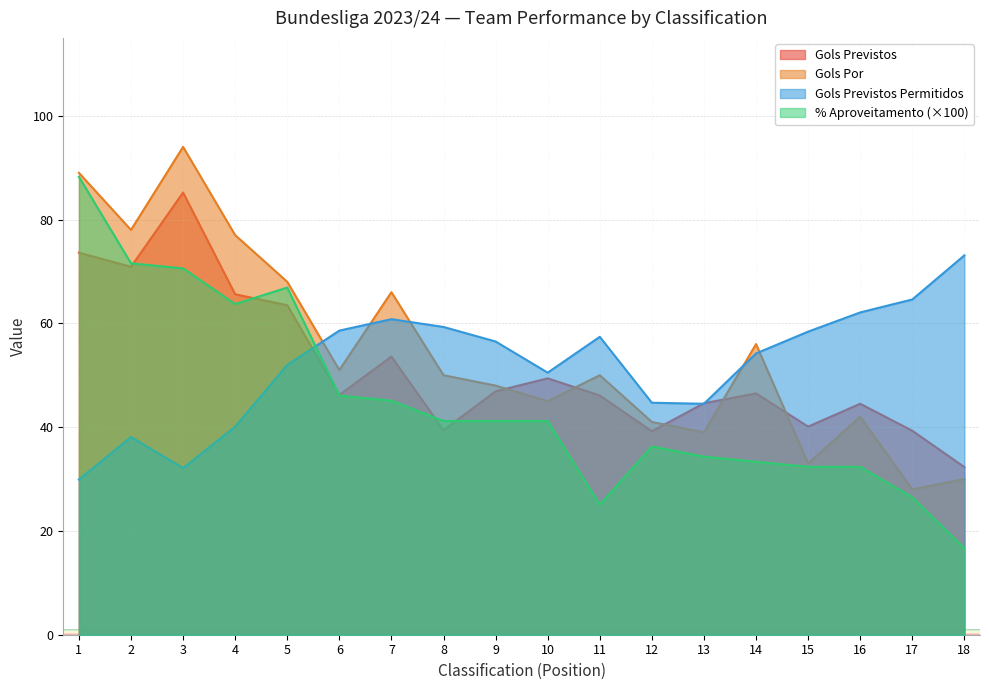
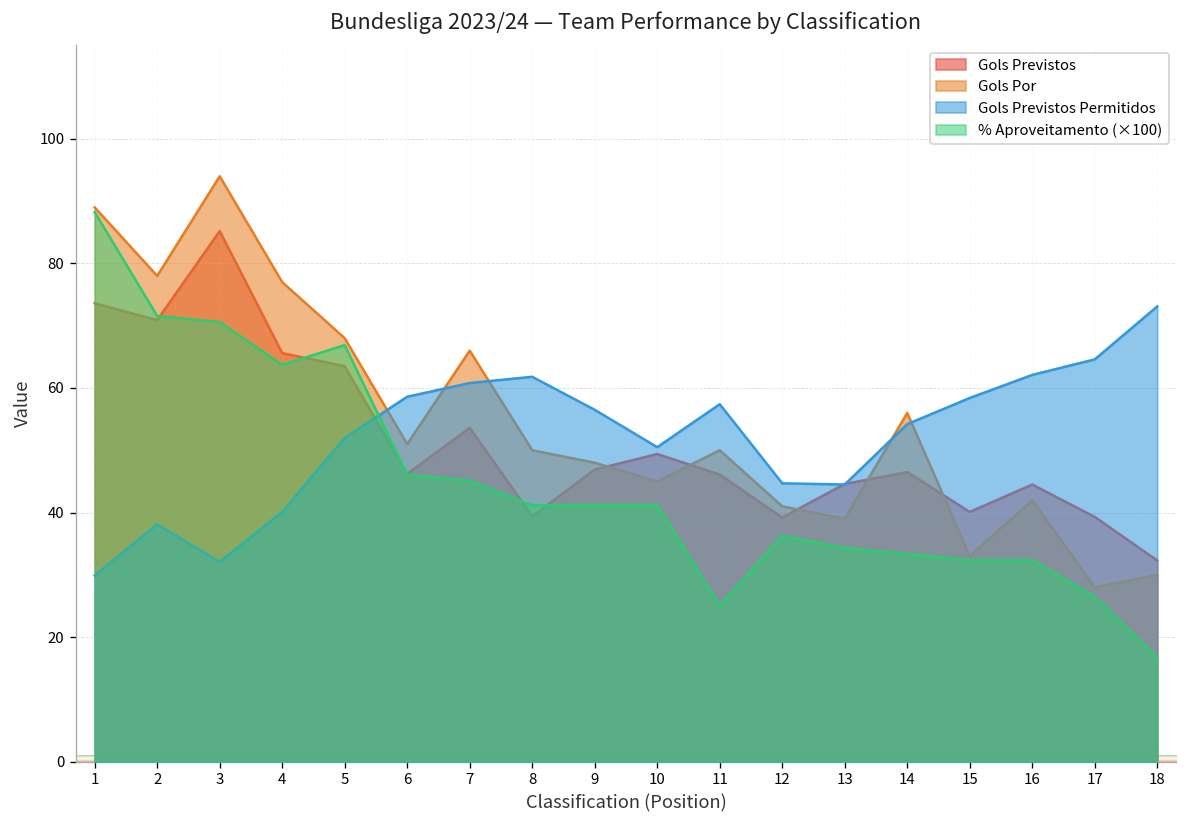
Gols Previstos Permitidos, 8: 59 -> 62
